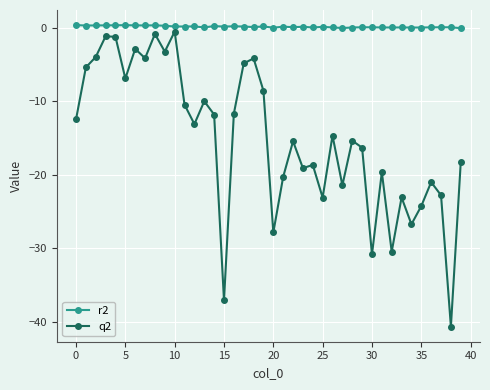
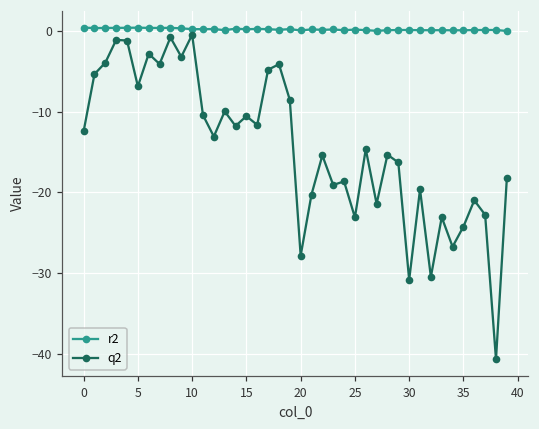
q2, 15: -37 -> -11
